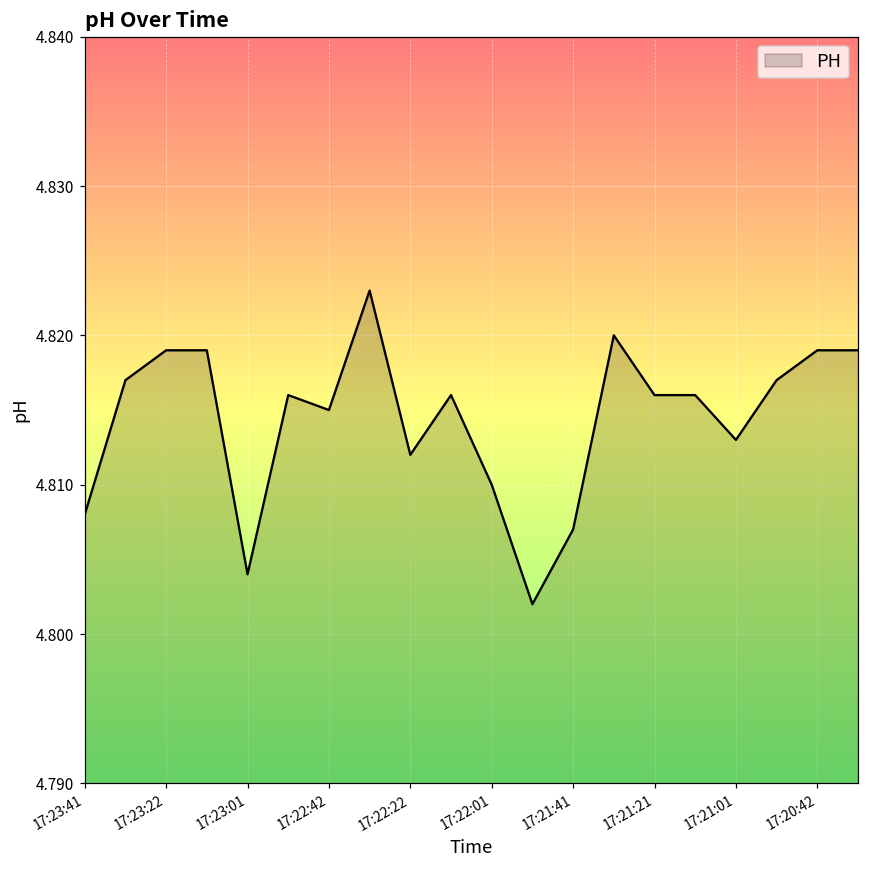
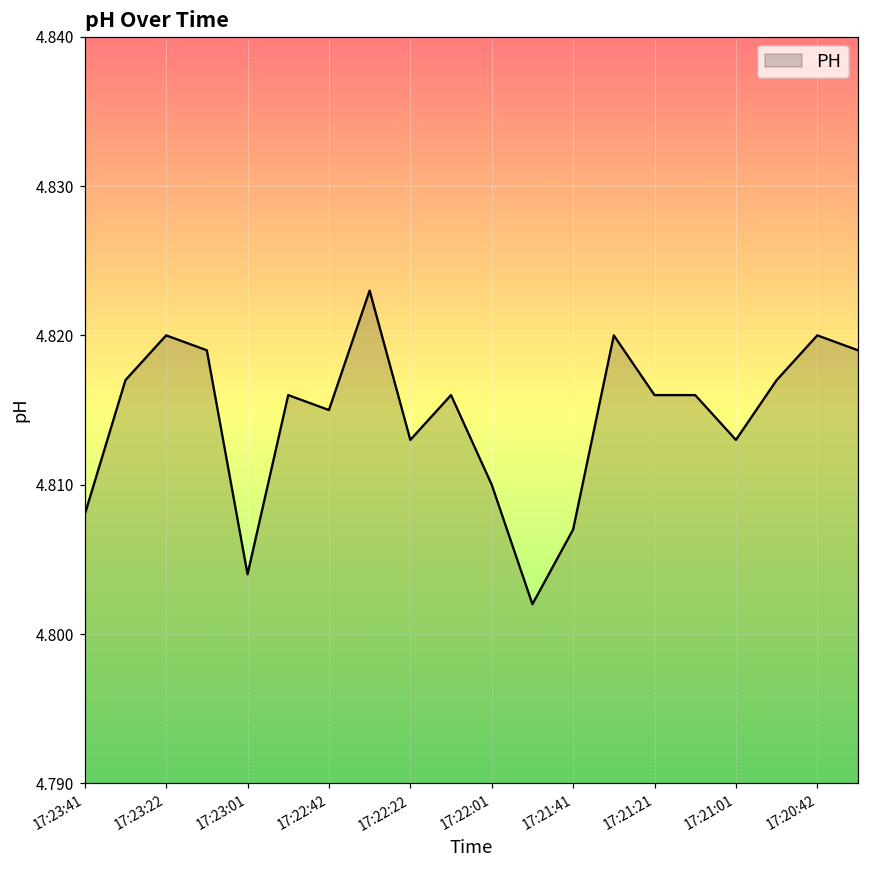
17:23:22: 4.819 -> 4.820
17:22:22: 4.812 -> 4.813
17:20:42: 4.819 -> 4.820
